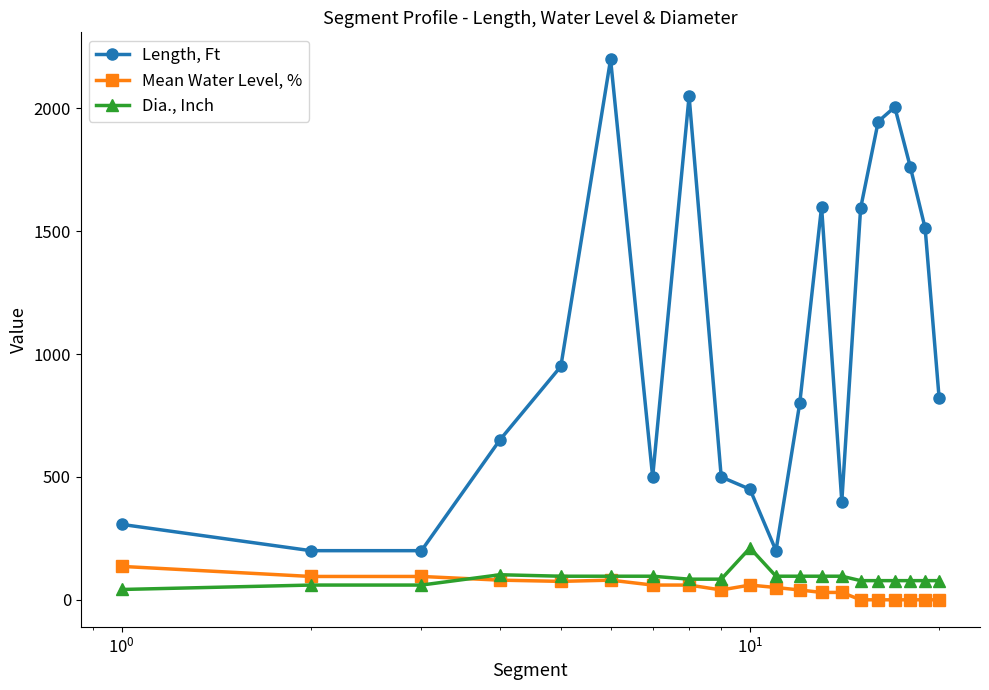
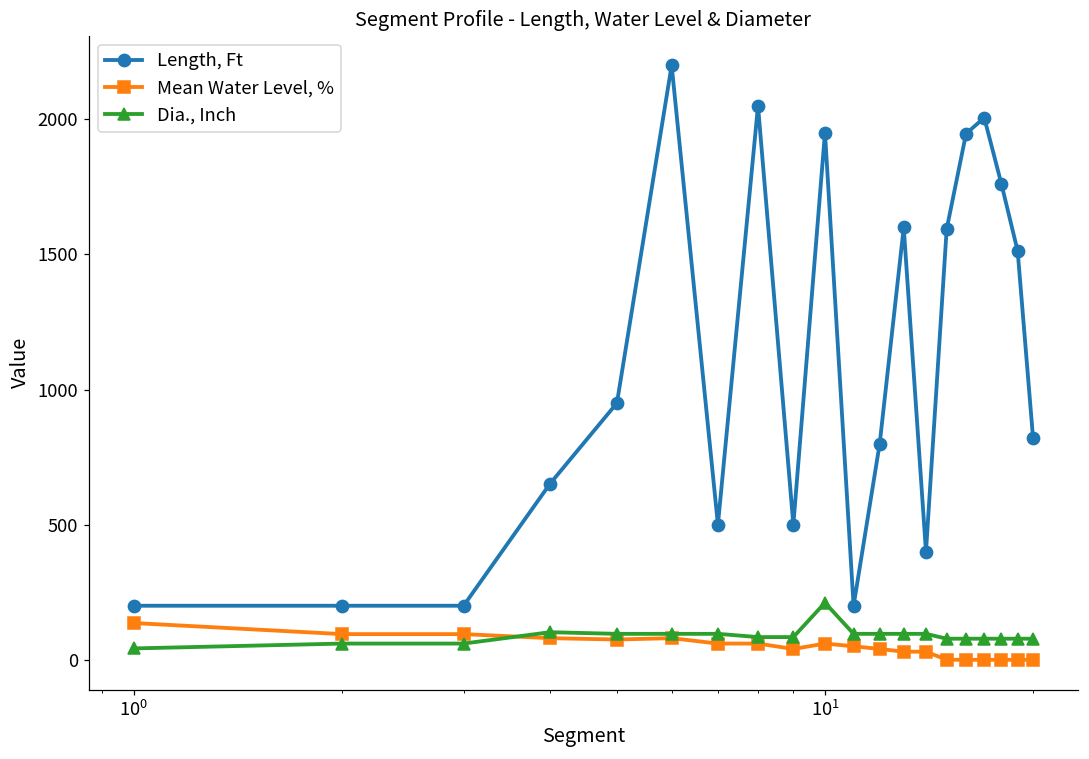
Length, Ft, 10^0: 310 -> 200
Length, Ft, 10^1: 450 -> 1950
